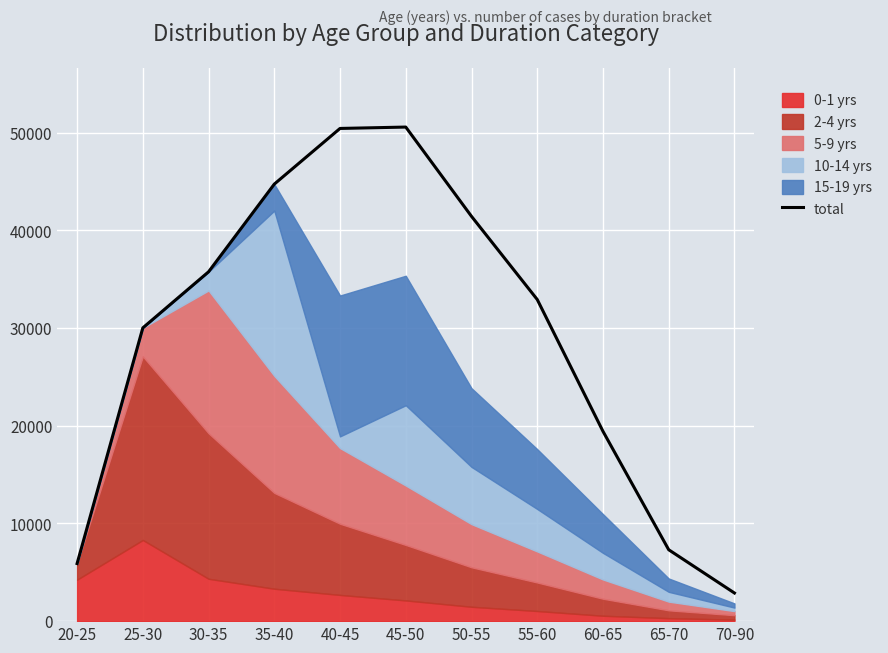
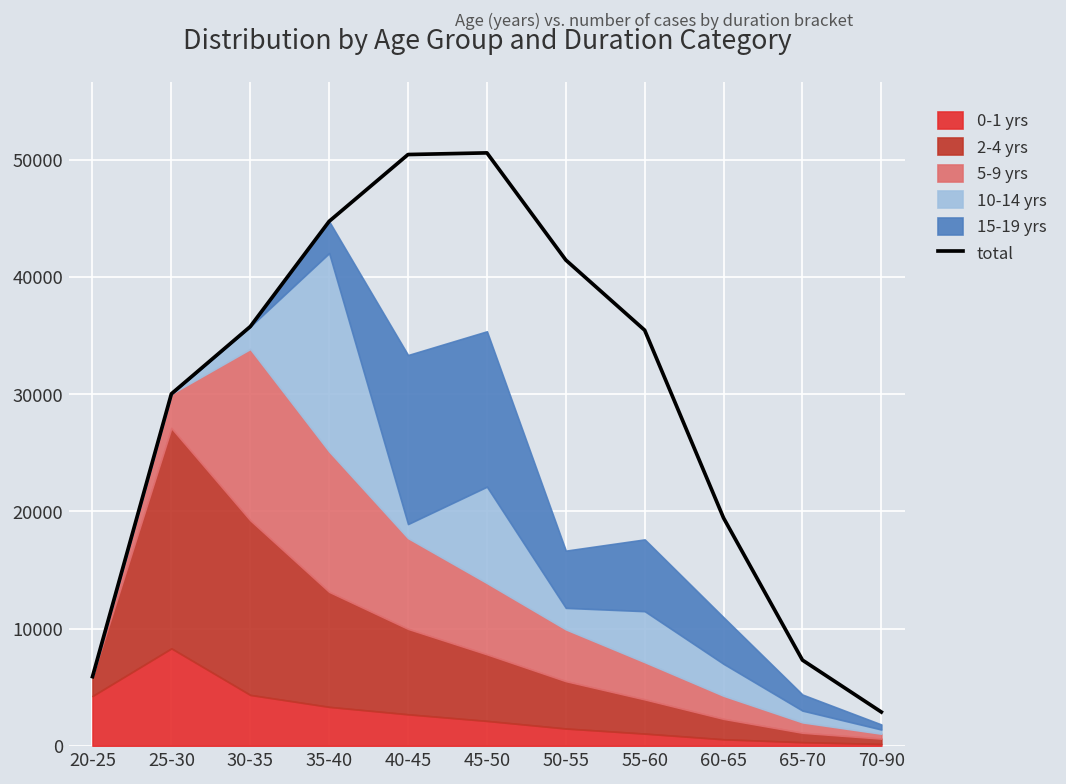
10-14 yrs, 50-55: 6000 -> 2000
15-19 yrs, 50-55: 8000 -> 5000
total, 55-60: 33000 -> 35000
